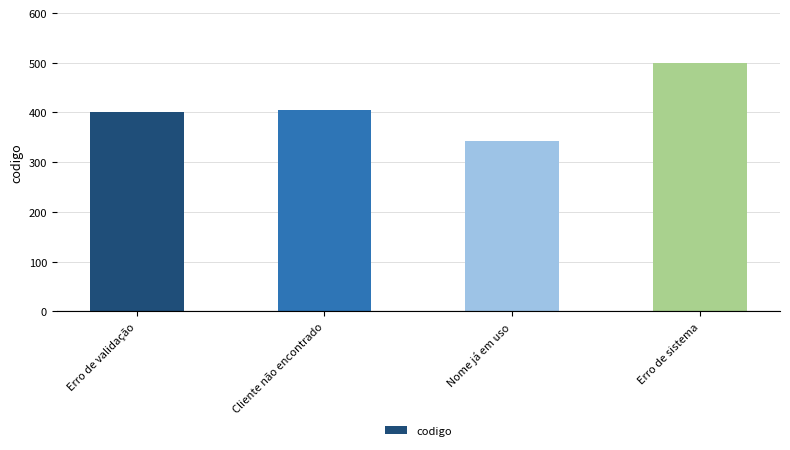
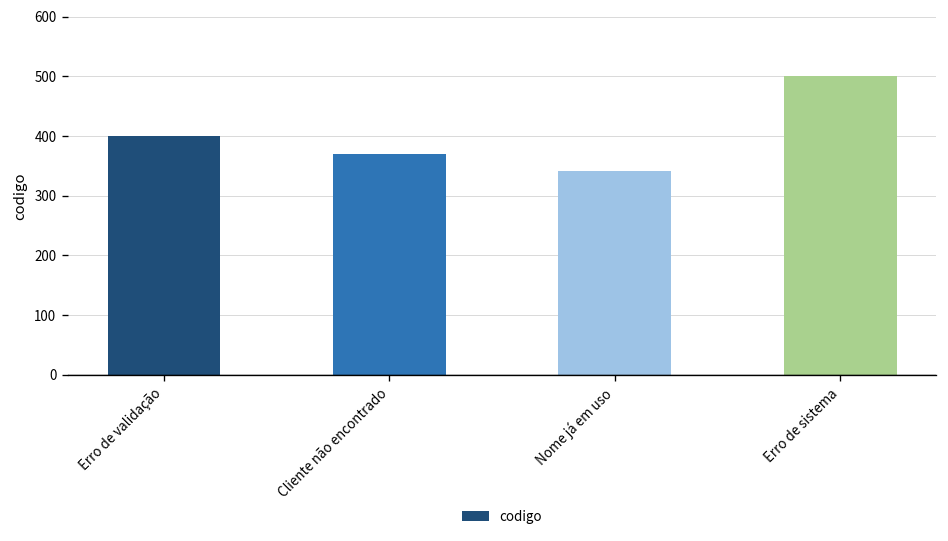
Cliente não encontrado: 400 -> 370
